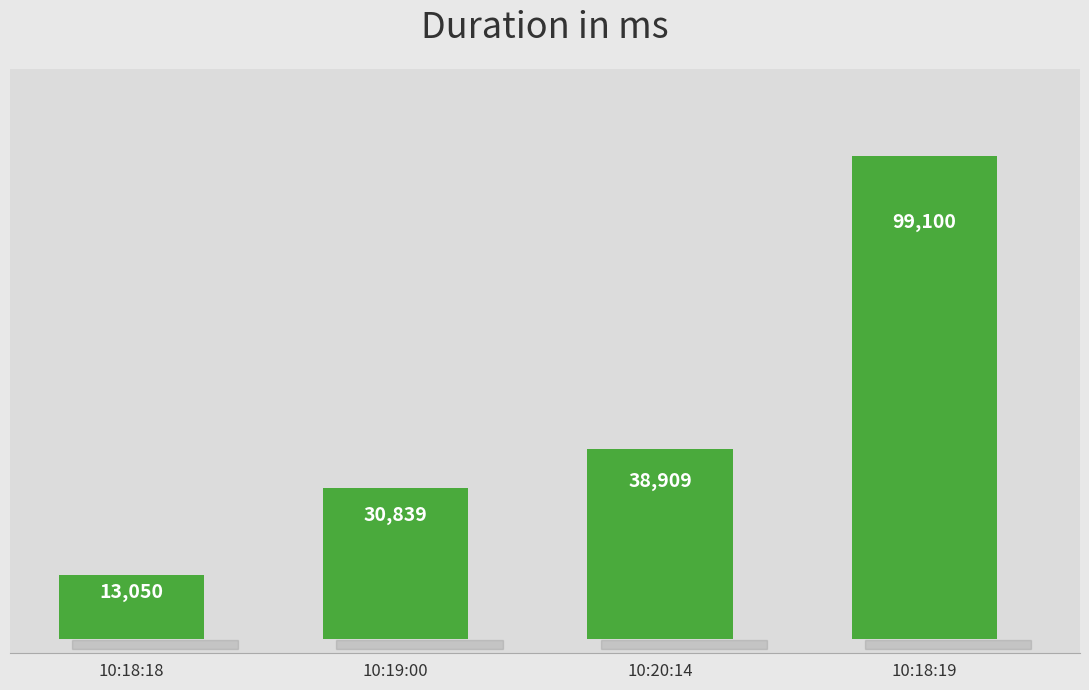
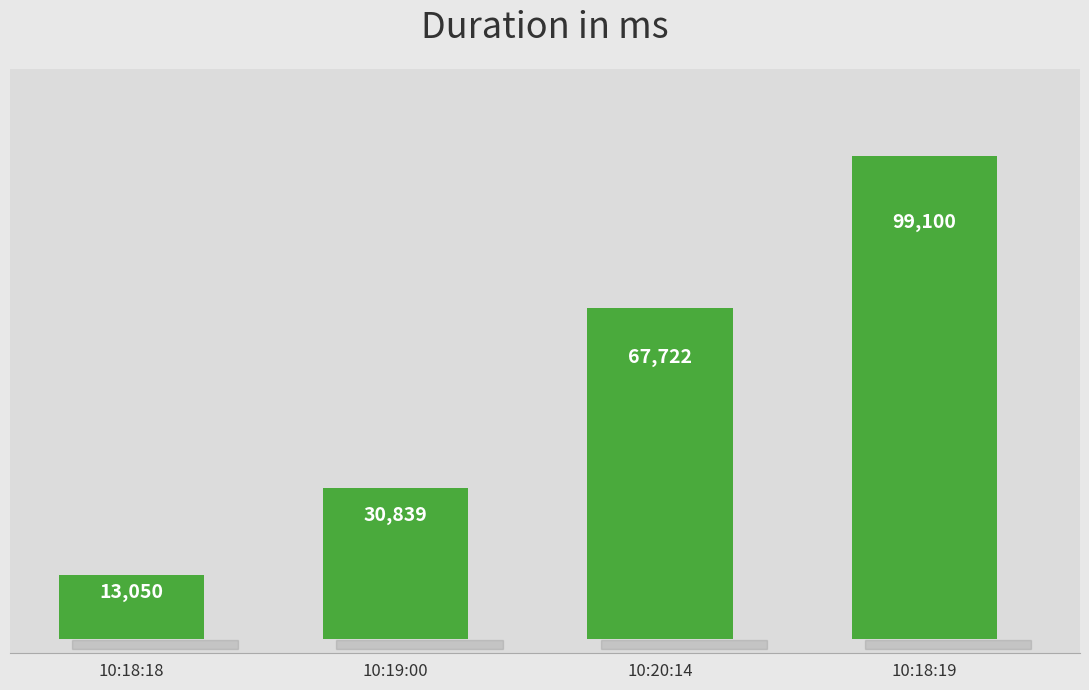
10:20:14: 38,909 -> 67,722
